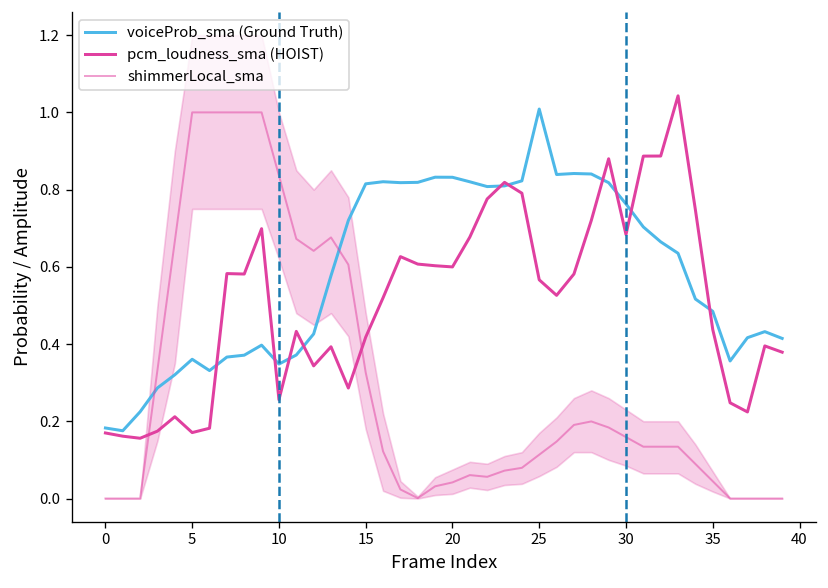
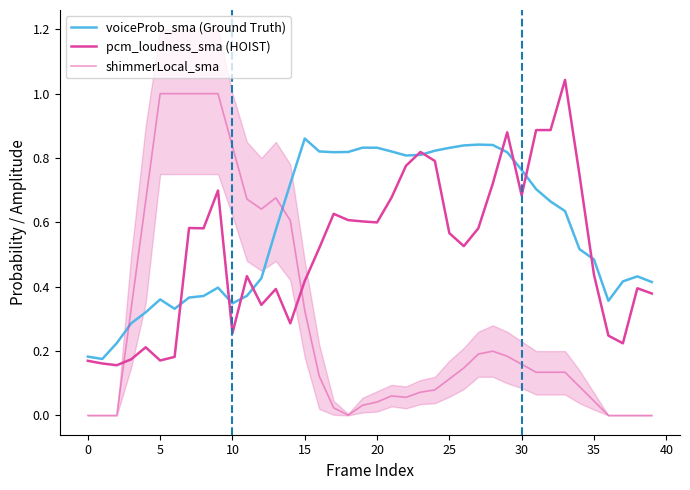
voiceProb_sma (Ground Truth), 15: 0.81 -> 0.86
voiceProb_sma (Ground Truth), 25: 1.01 -> 0.83
